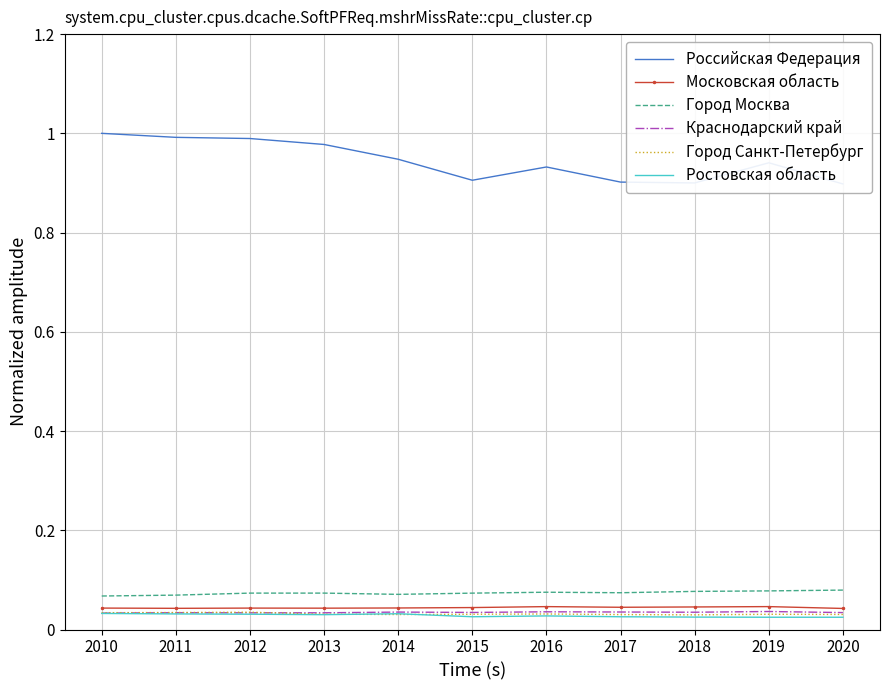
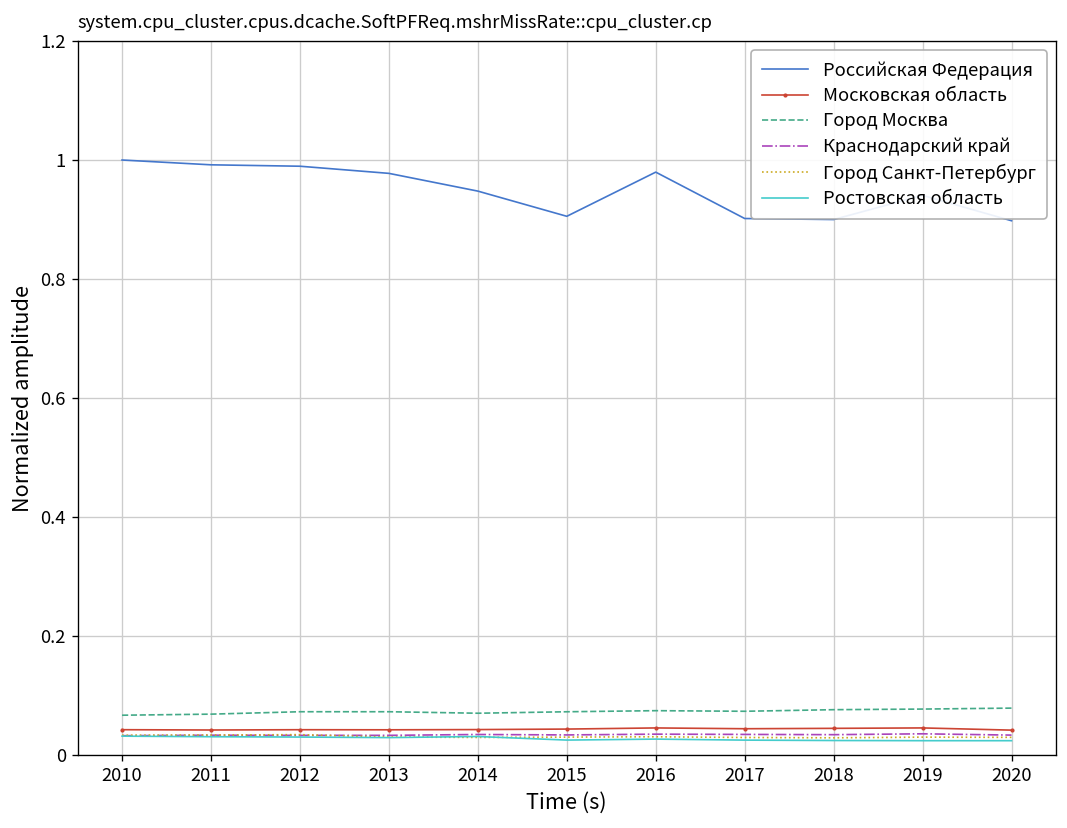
Российская Федерация, 2016: 0.93 -> 0.98
